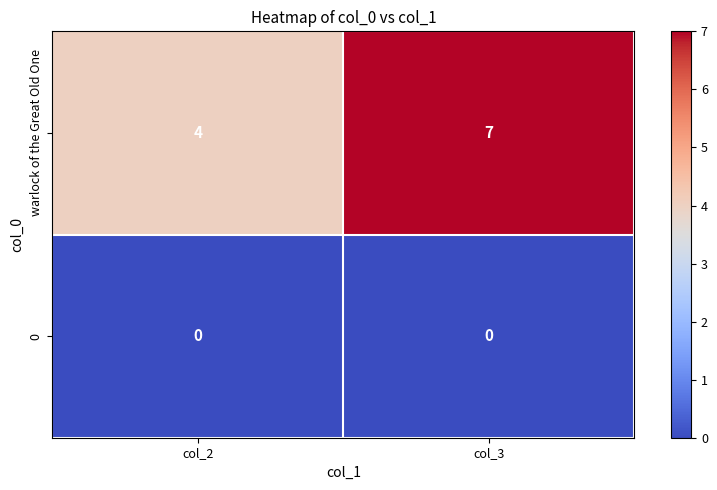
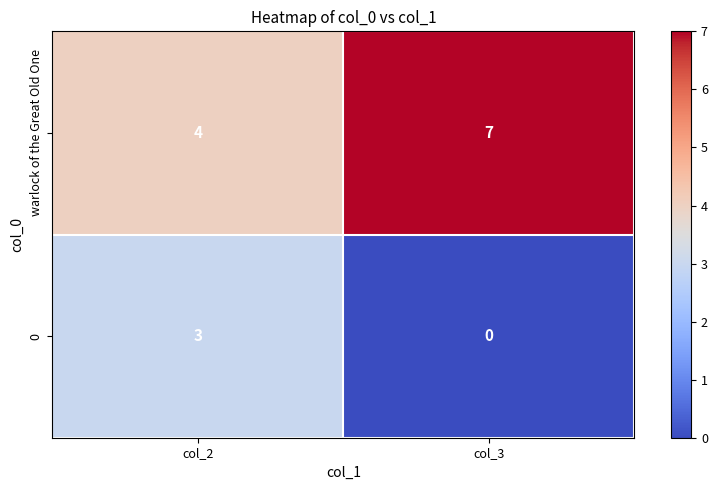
0, col_2: 0 -> 3
